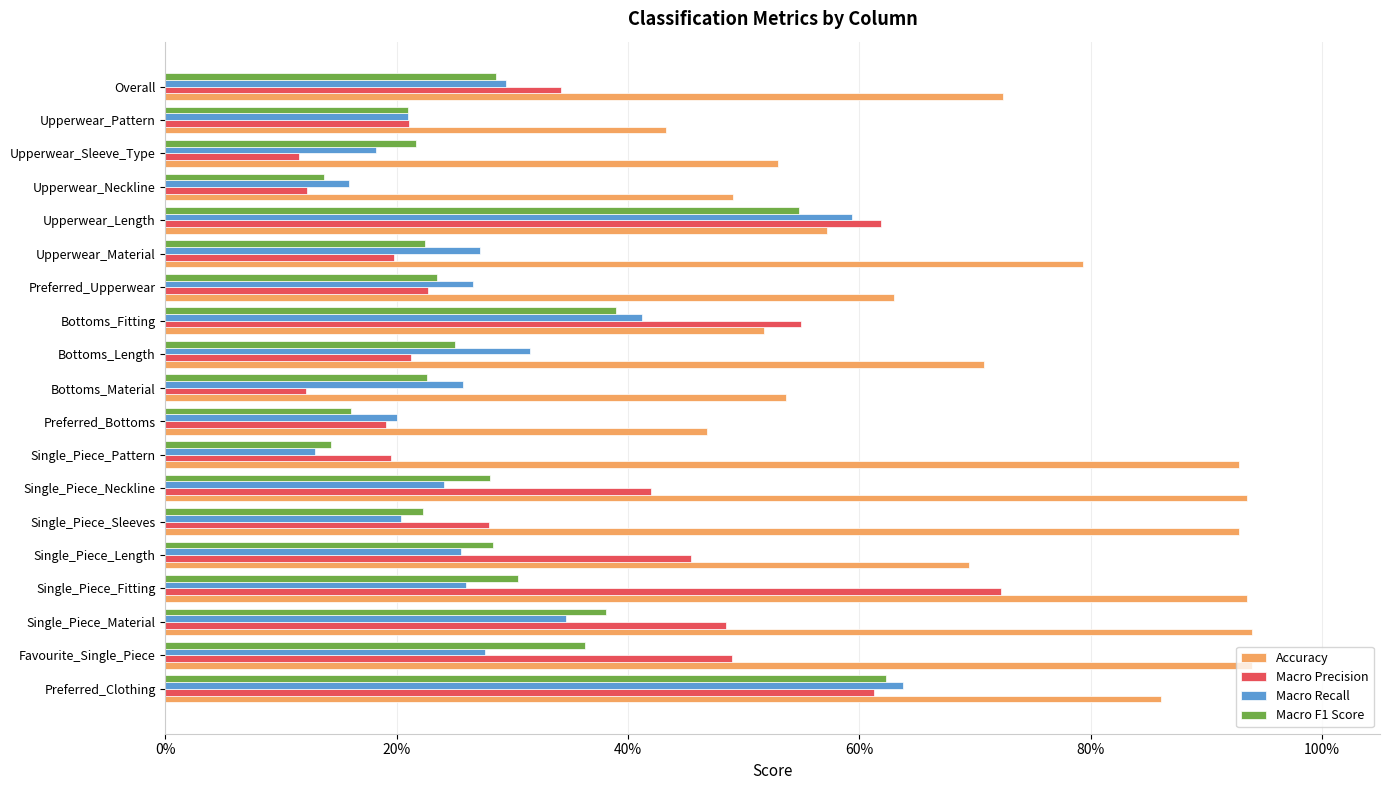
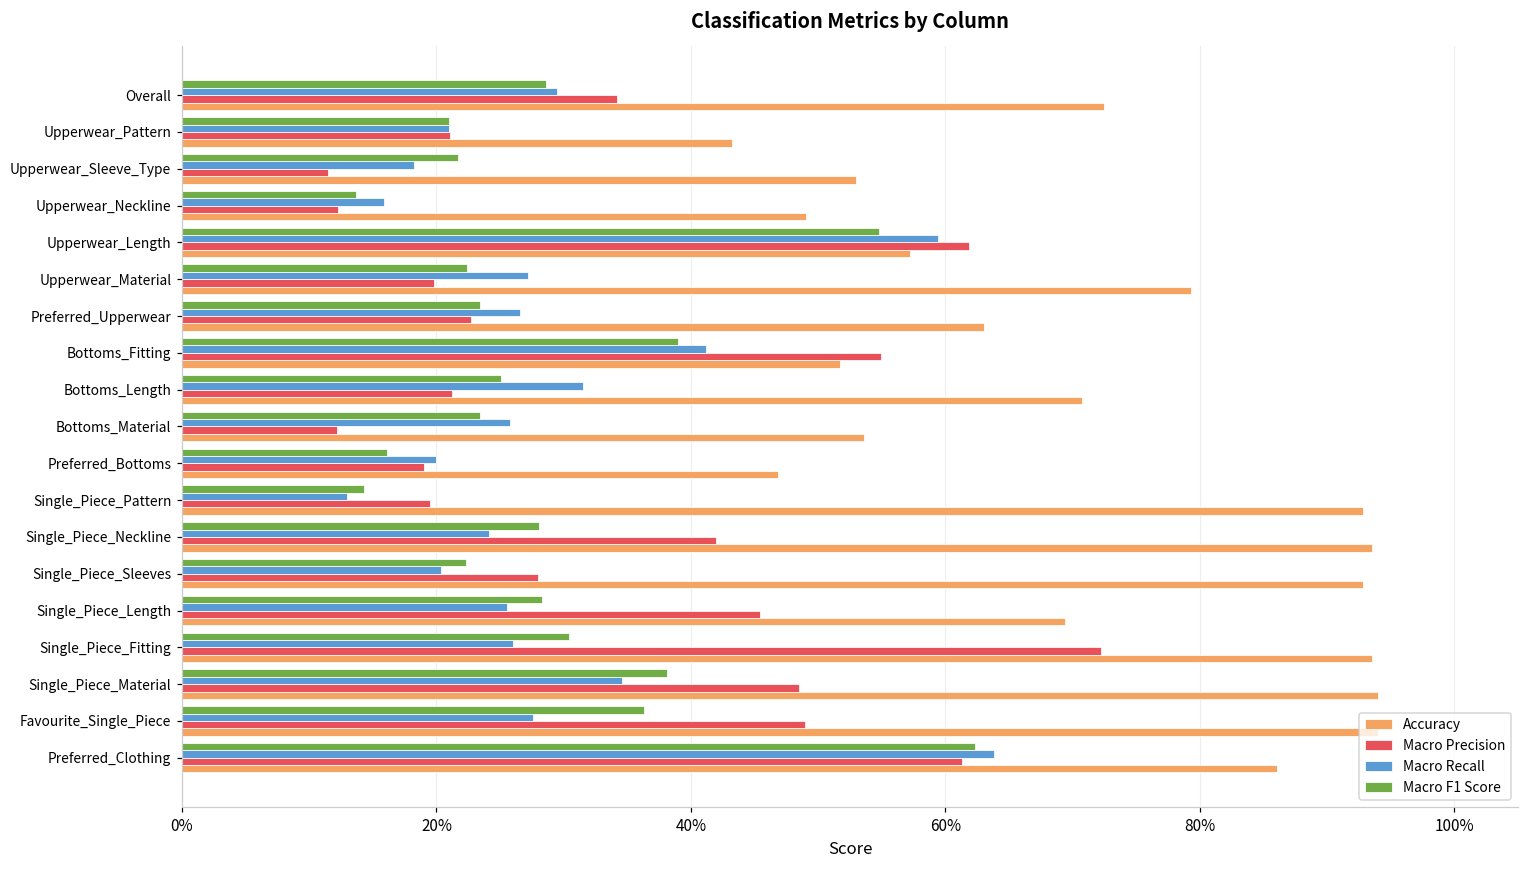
Macro F1 Score, Bottoms_Material: 22.7% -> 23.4%
